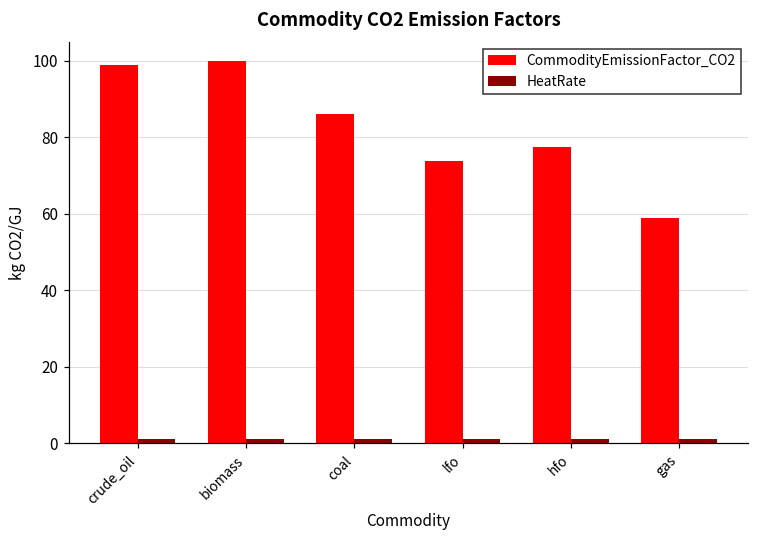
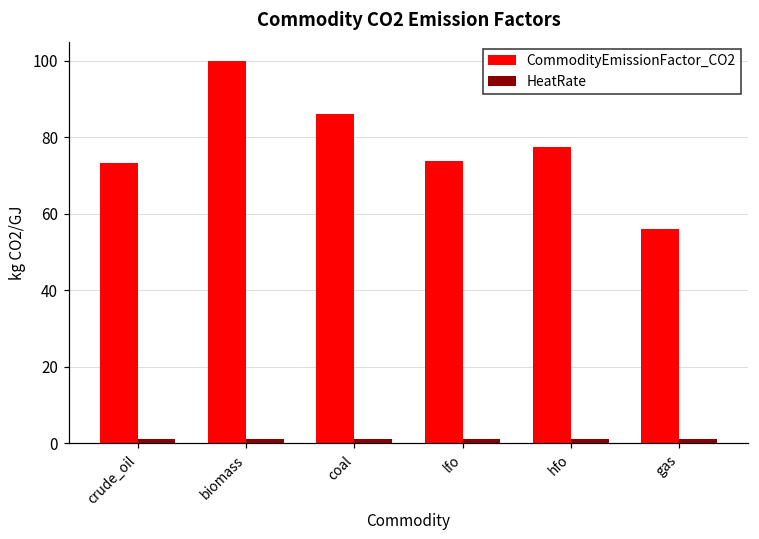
CommodityEmissionFactor_CO2, crude_oil: 99 -> 73
CommodityEmissionFactor_CO2, gas: 59 -> 56
